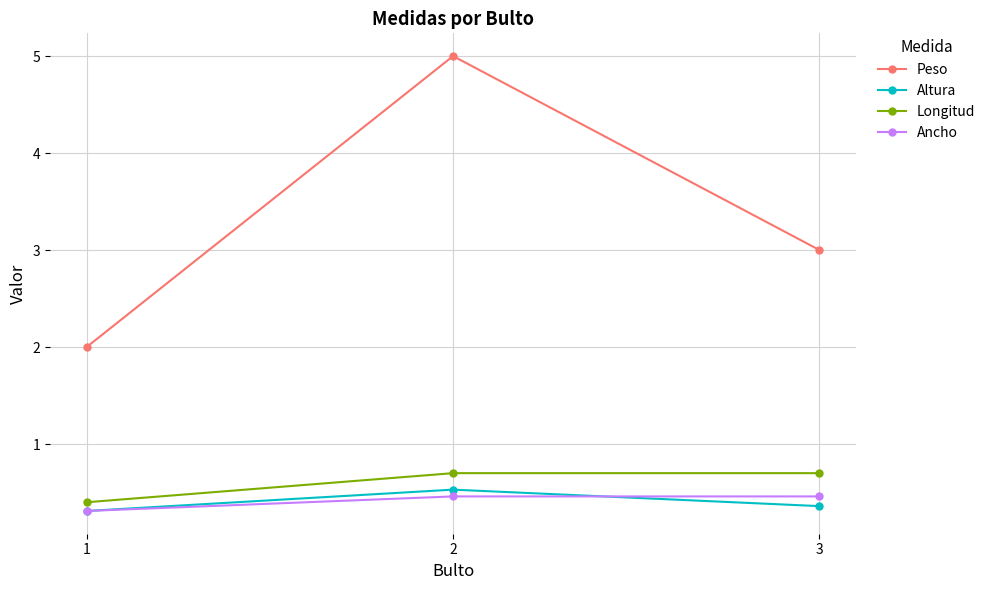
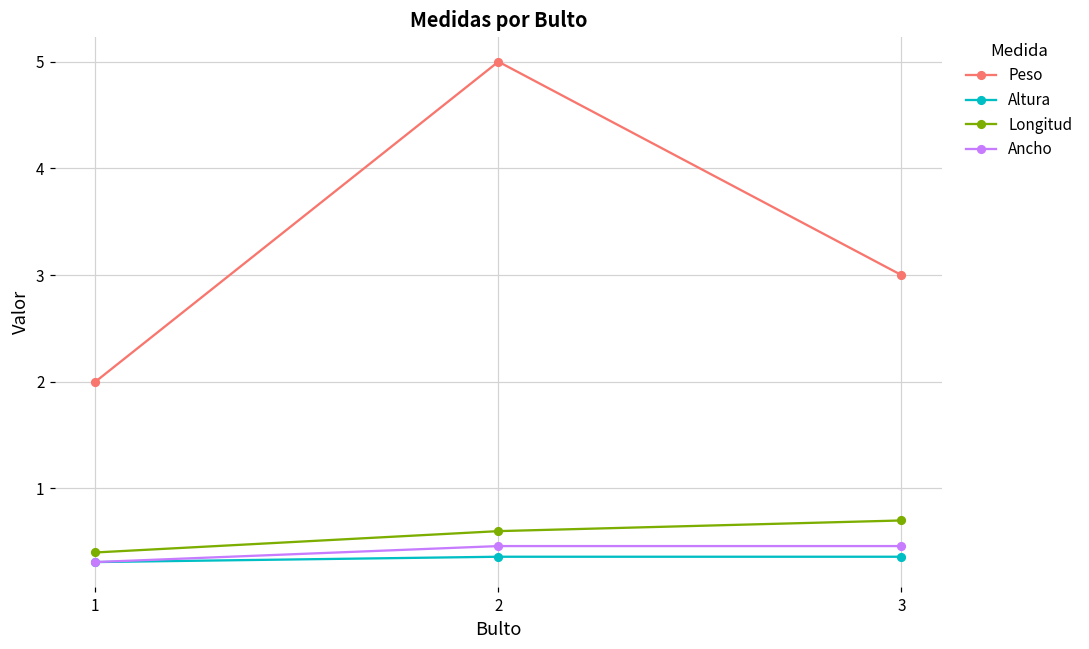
Altura, 2: 0.5 -> 0.4
Longitud, 2: 0.7 -> 0.6
